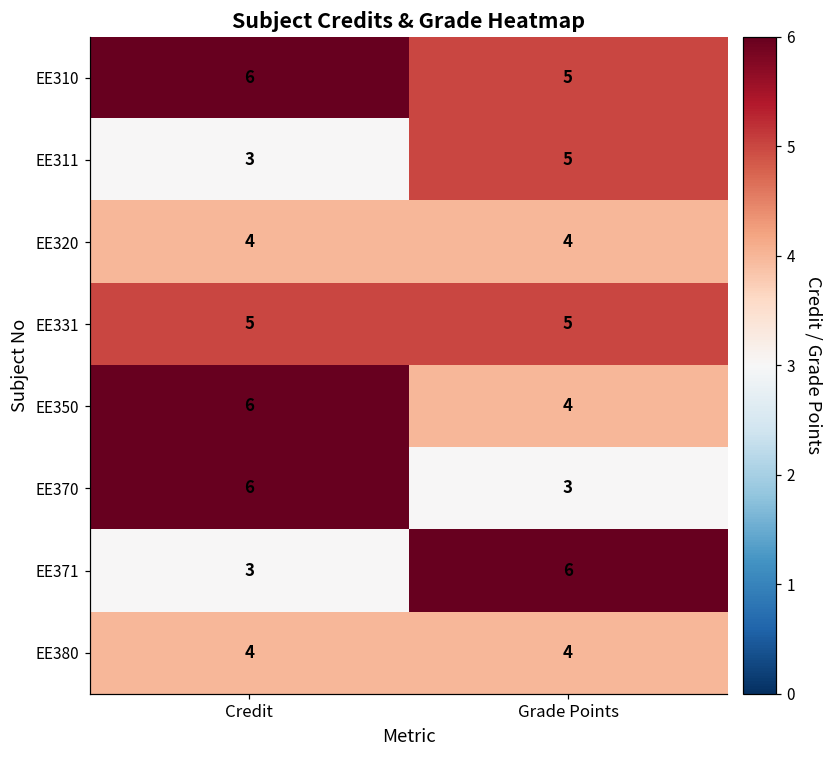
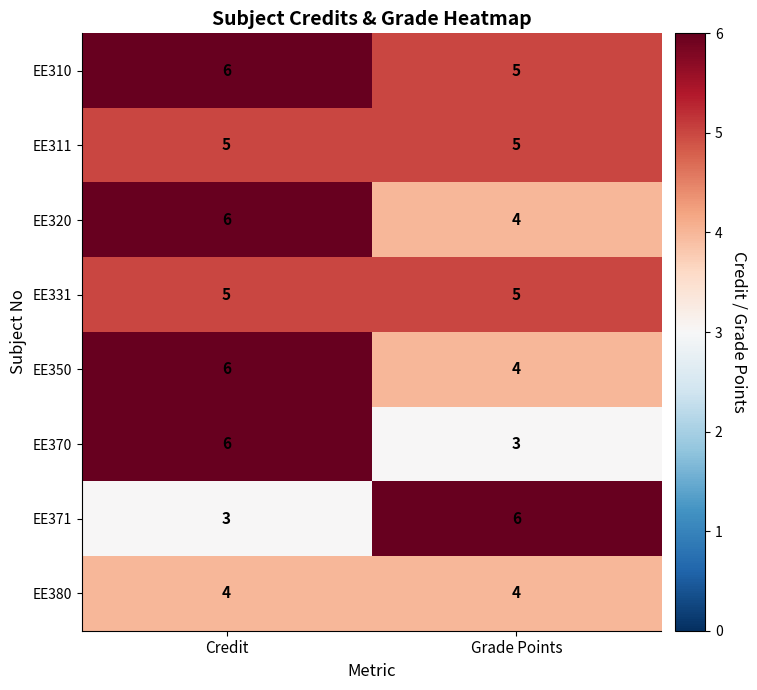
EE311, Credit: 3 -> 5
EE320, Credit: 4 -> 6
